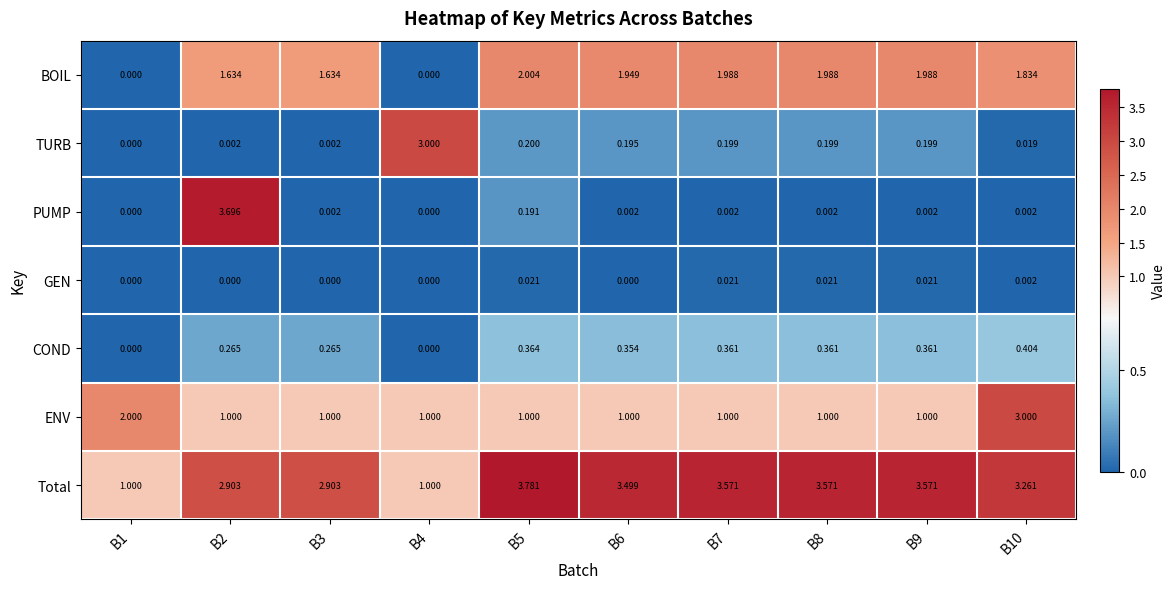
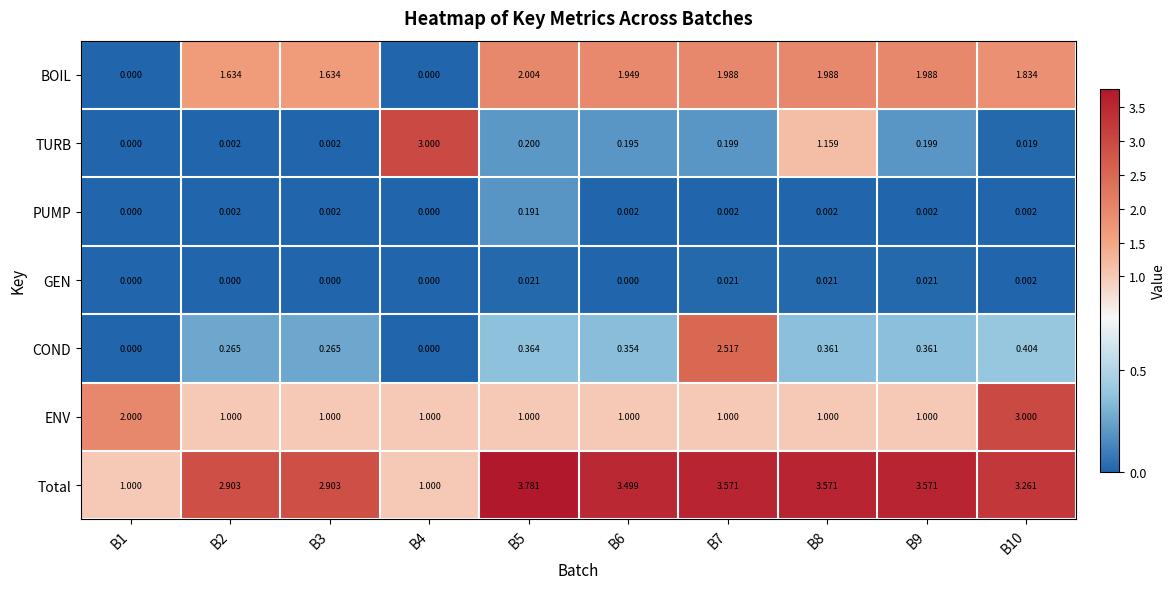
TURB, B8: 0.199 -> 1.159
PUMP, B2: 3.696 -> 0.002
COND, B7: 0.361 -> 2.517
